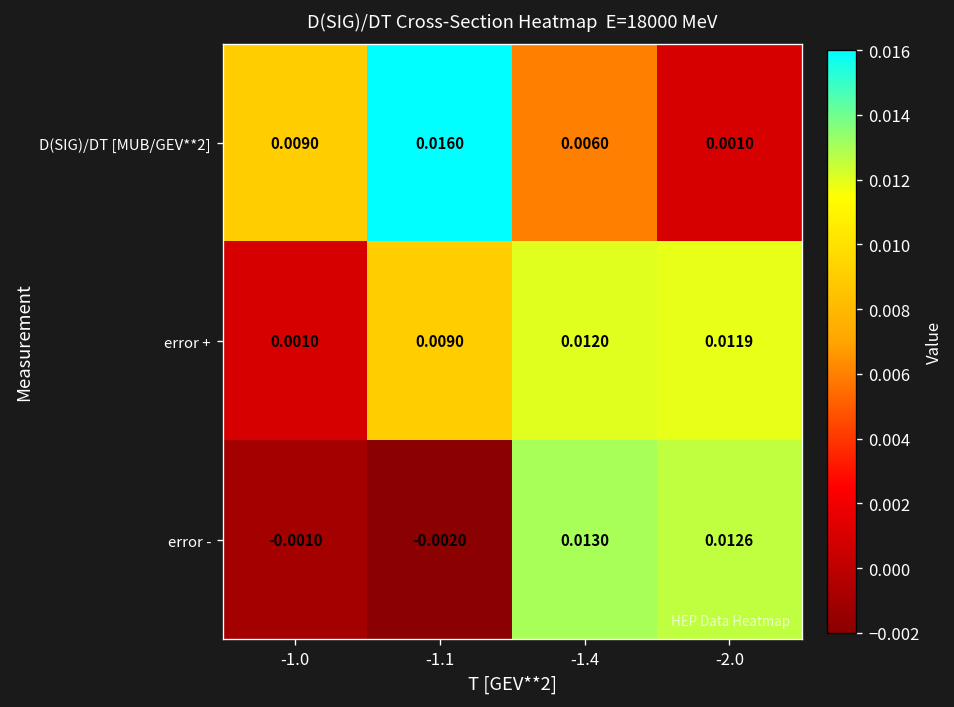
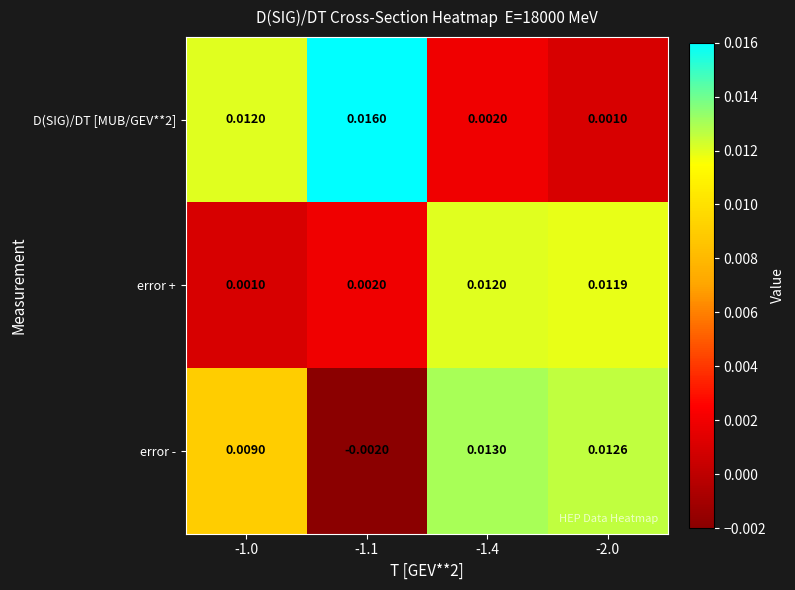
D(SIG)/DT [MUB/GEV**2], -1.0: 0.0090 -> 0.0120
D(SIG)/DT [MUB/GEV**2], -1.4: 0.0060 -> 0.0020
error +, -1.1: 0.0090 -> 0.0020
error -, -1.0: -0.0010 -> 0.0090
